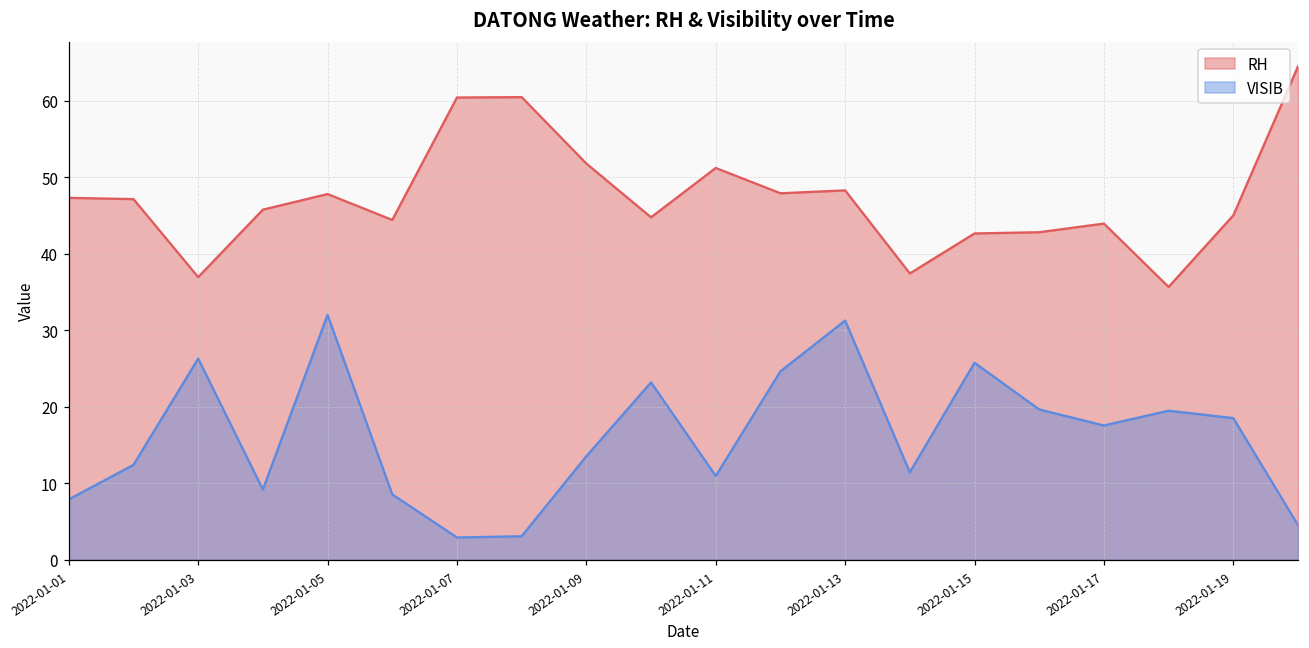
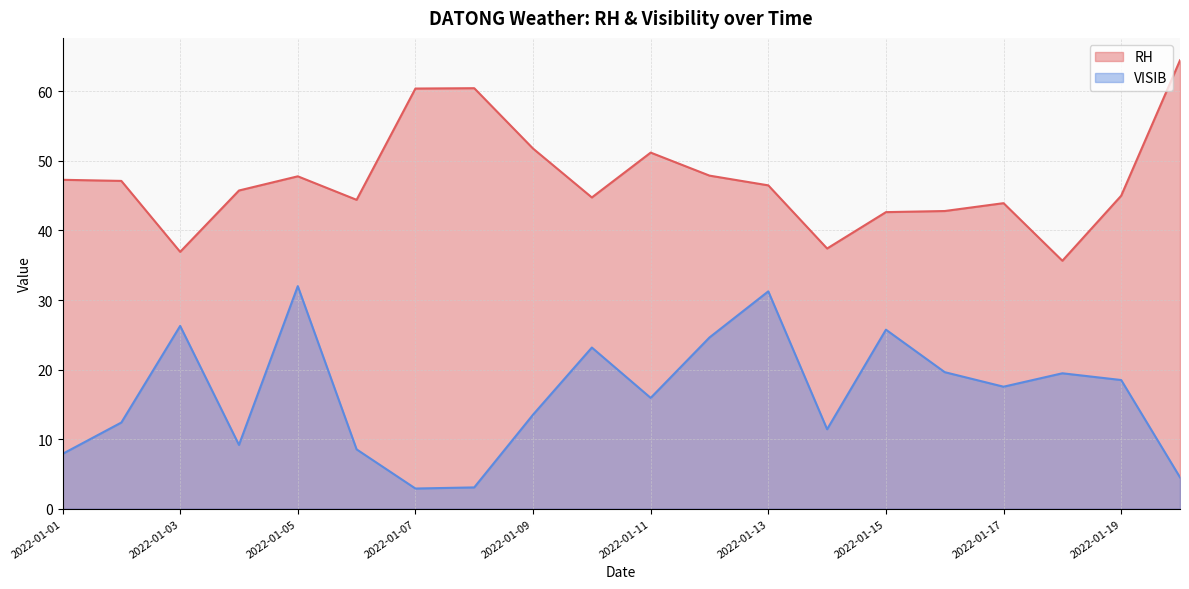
VISIB, 2022-01-11: 11 -> 16
RH, 2022-01-13: 48 -> 46
